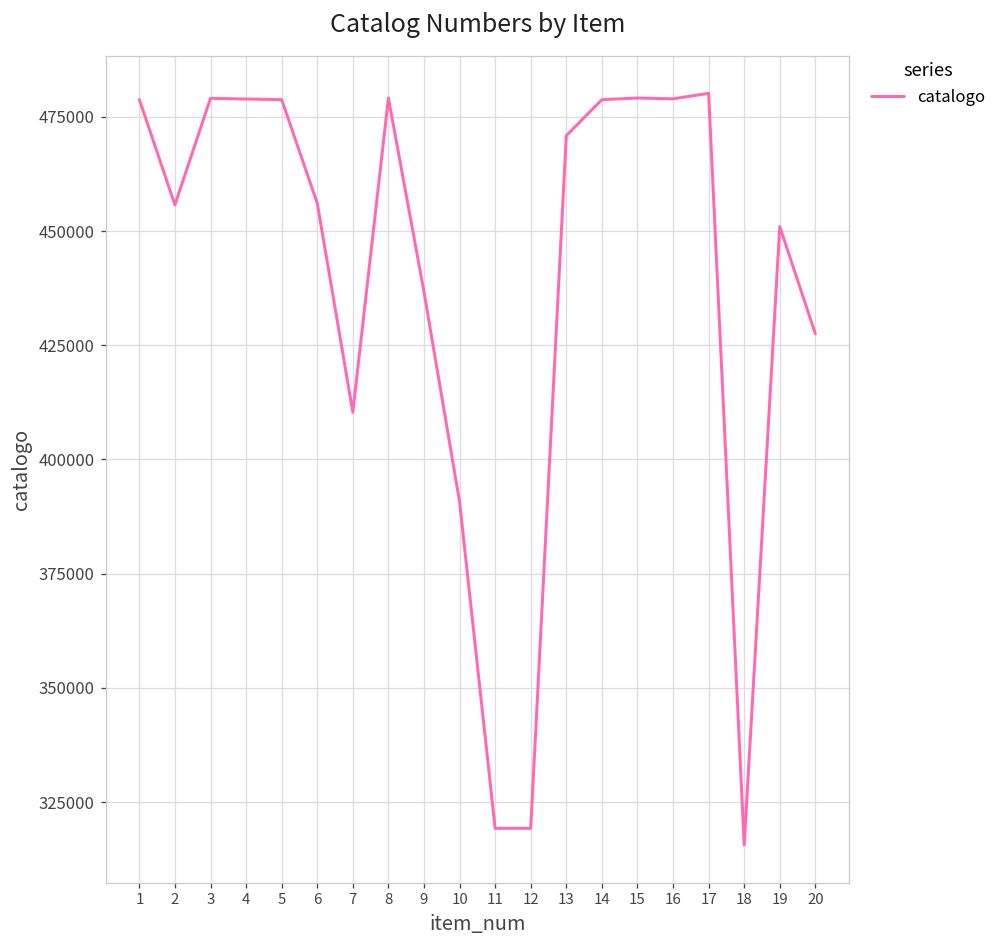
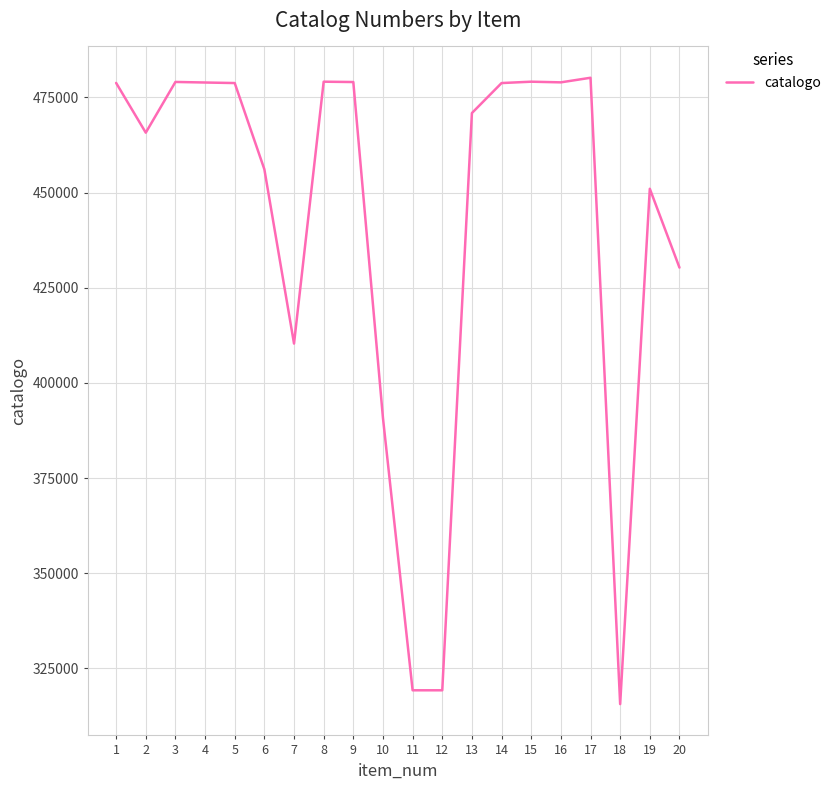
2: 456000 -> 466000
9: 437000 -> 479000
20: 428000 -> 430000
